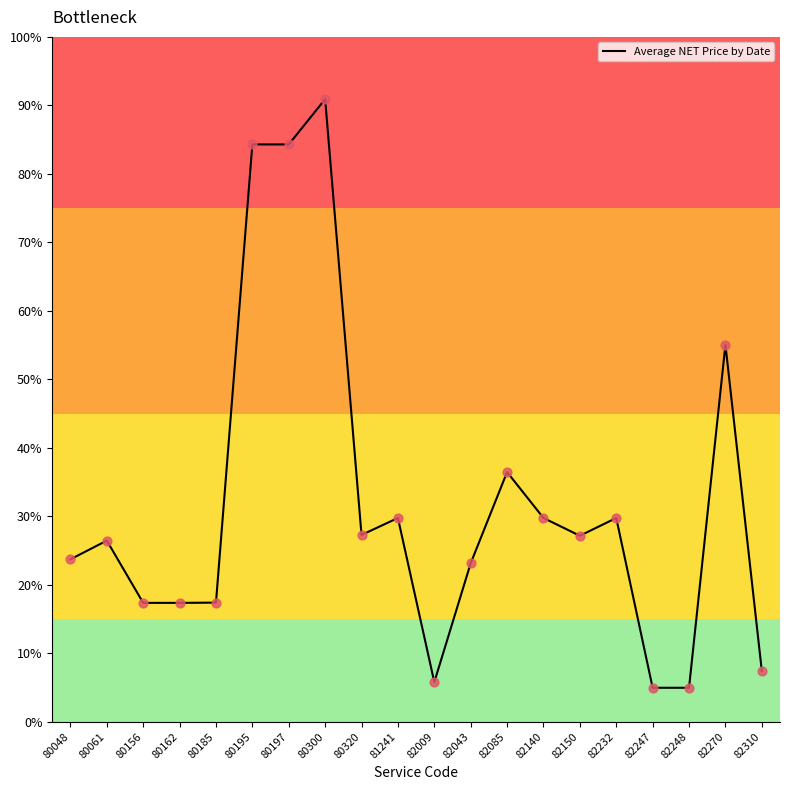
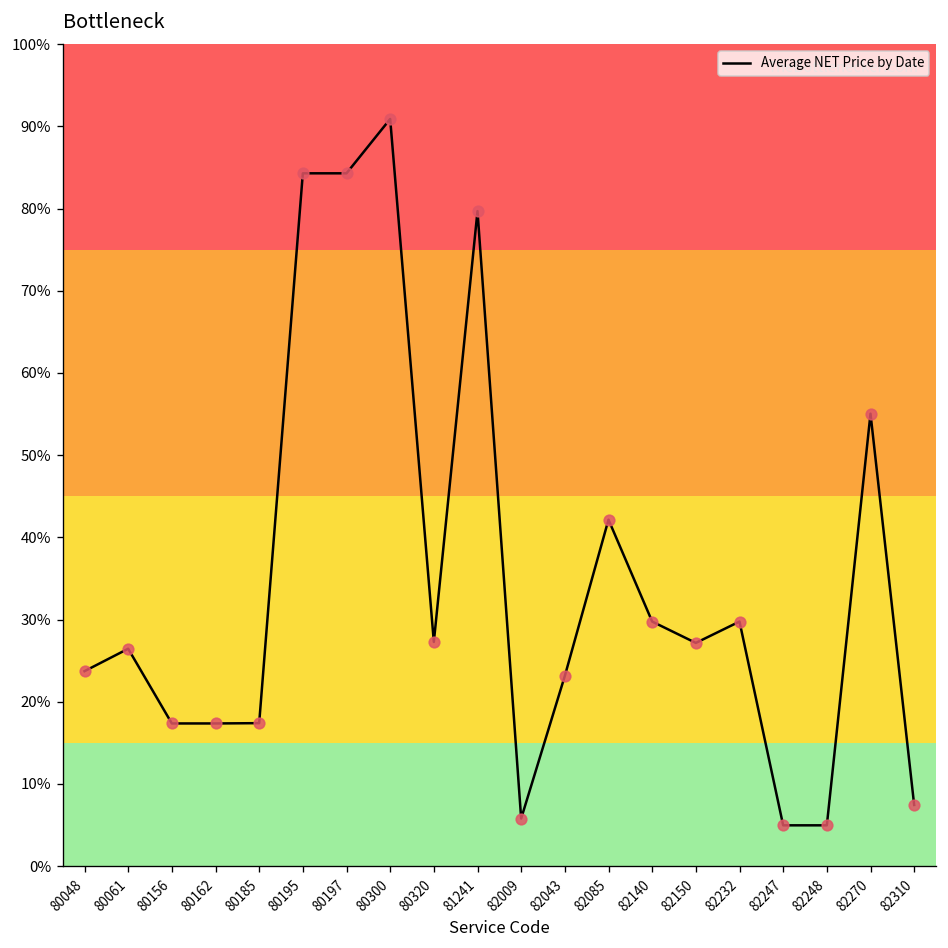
81241: 30% -> 80%
82085: 36% -> 42%
